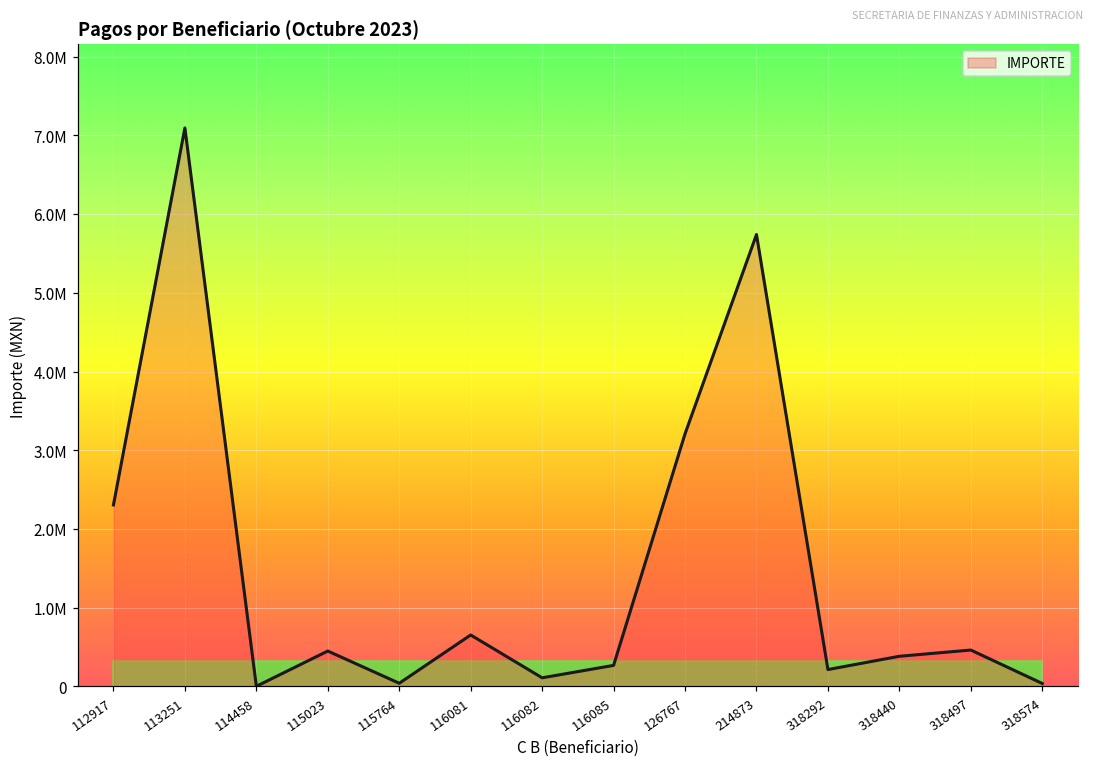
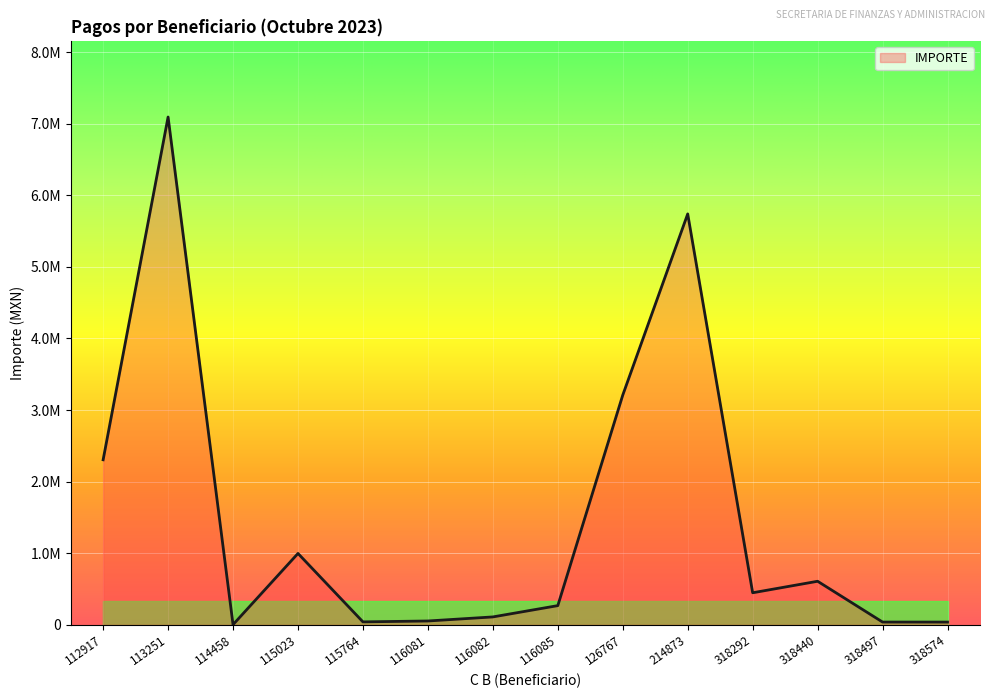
IMPORTE, 115023: 500000 -> 1000000
IMPORTE, 116081: 700000 -> 100000
IMPORTE, 318292: 200000 -> 400000
IMPORTE, 318440: 400000 -> 600000
IMPORTE, 318497: 500000 -> 0
